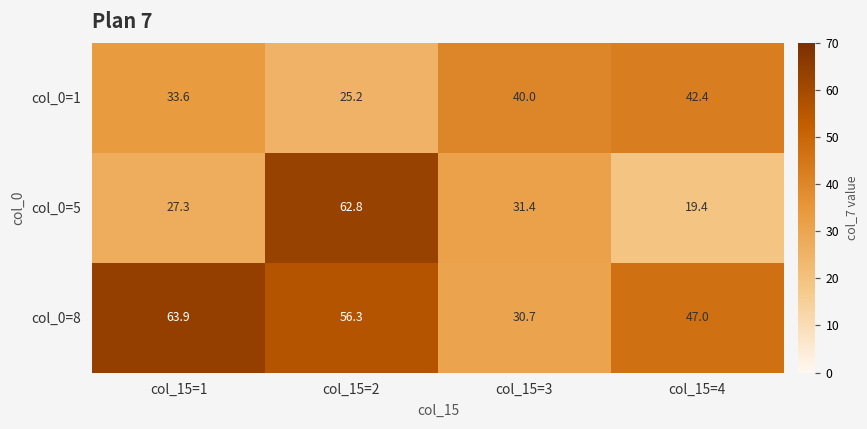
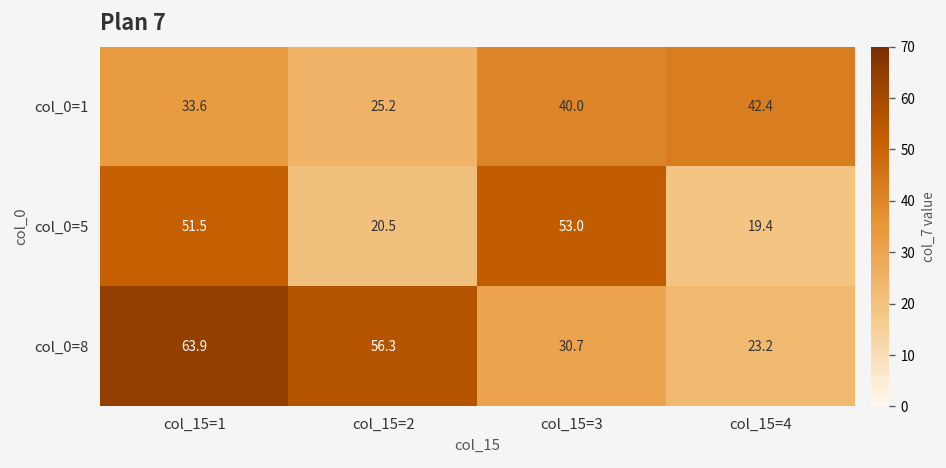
col_0=5, col_15=1: 27.3 -> 51.5
col_0=5, col_15=2: 62.8 -> 20.5
col_0=5, col_15=3: 31.4 -> 53.0
col_0=8, col_15=4: 47.0 -> 23.2
